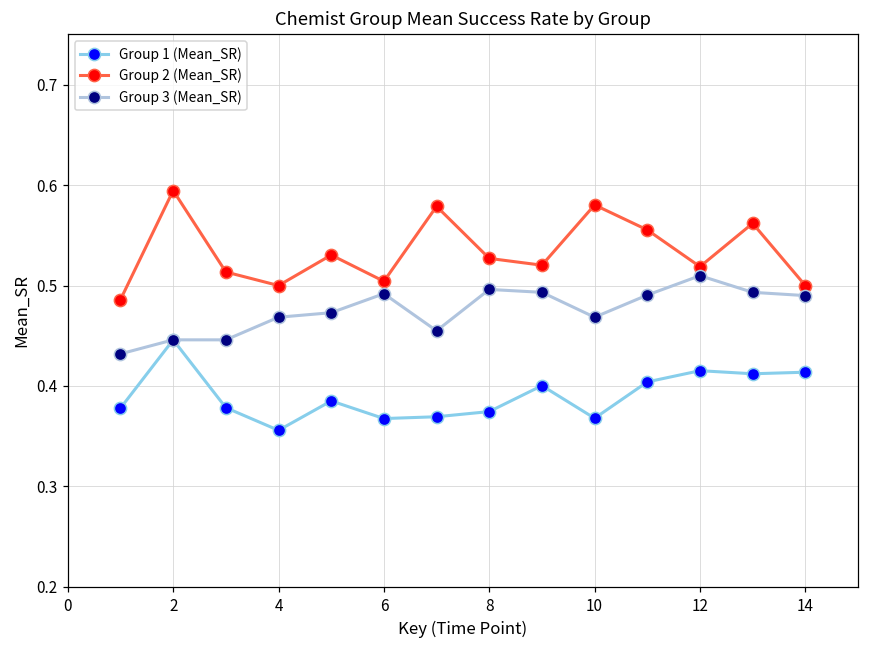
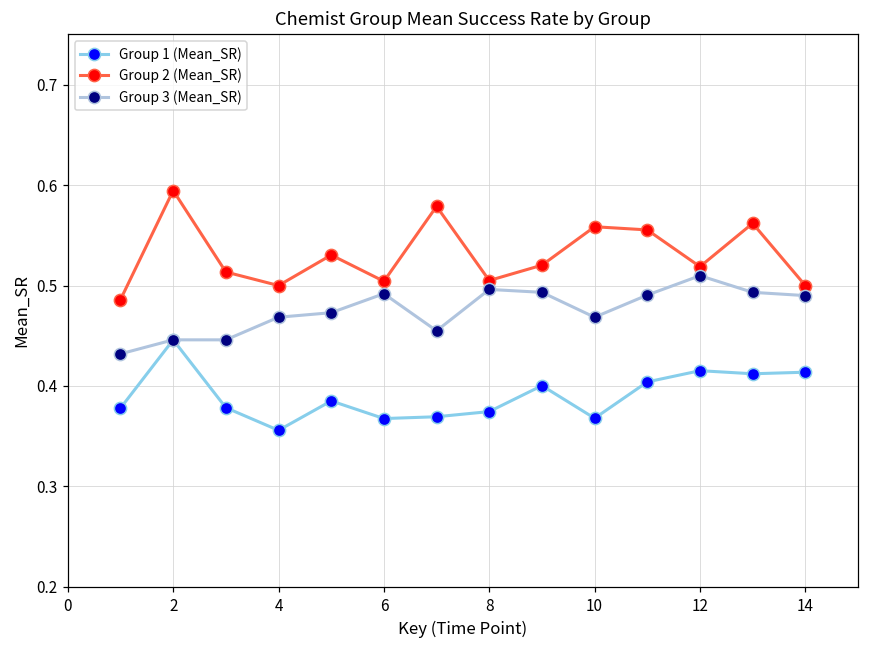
Group 2 (Mean_SR), 8: 0.53 -> 0.51
Group 2 (Mean_SR), 10: 0.58 -> 0.56
